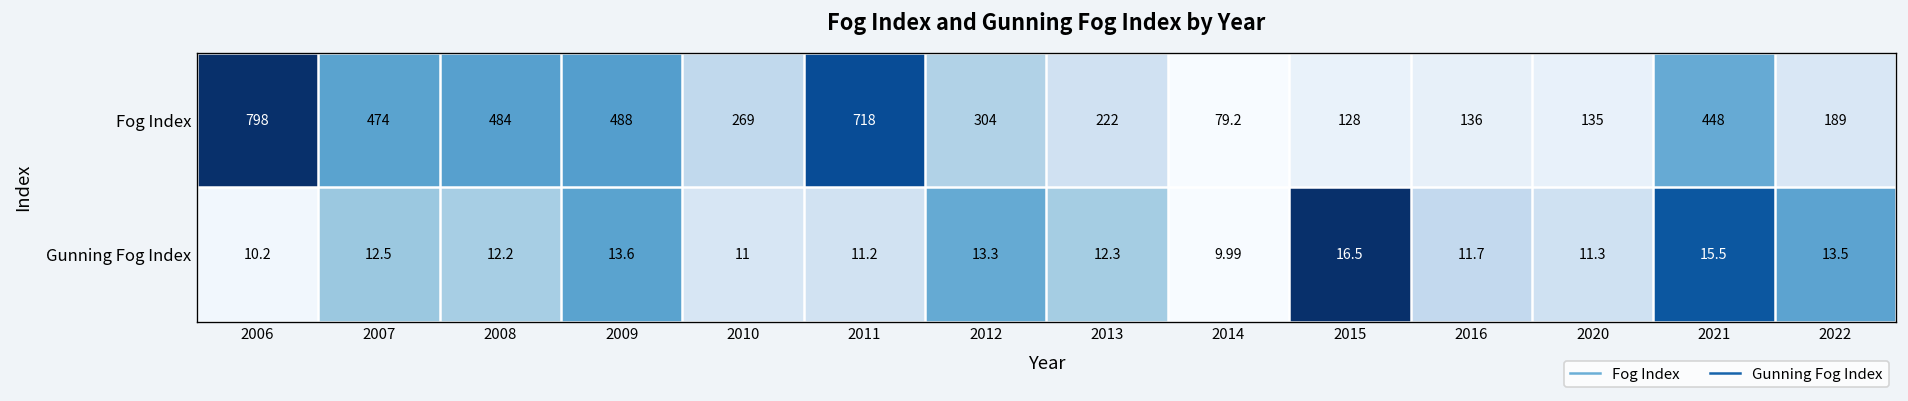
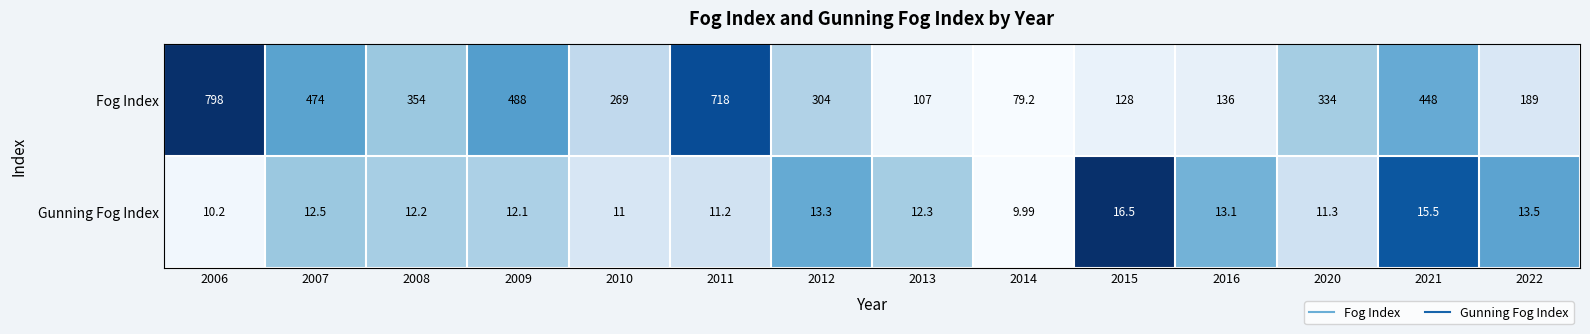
Fog Index, 2008: 484 -> 354
Fog Index, 2013: 222 -> 107
Fog Index, 2020: 135 -> 334
Gunning Fog Index, 2009: 13.6 -> 12.1
Gunning Fog Index, 2016: 11.7 -> 13.1
